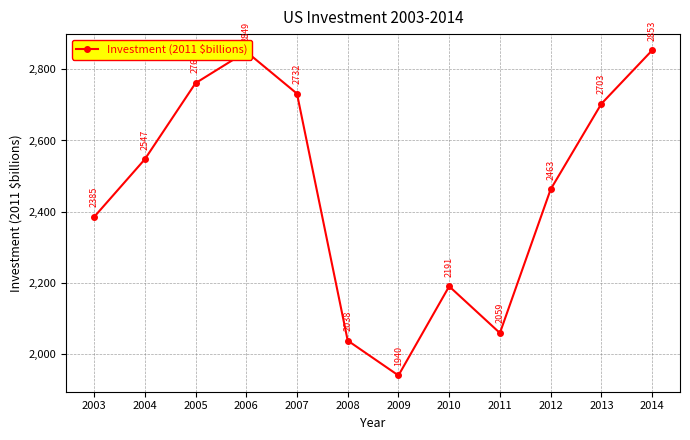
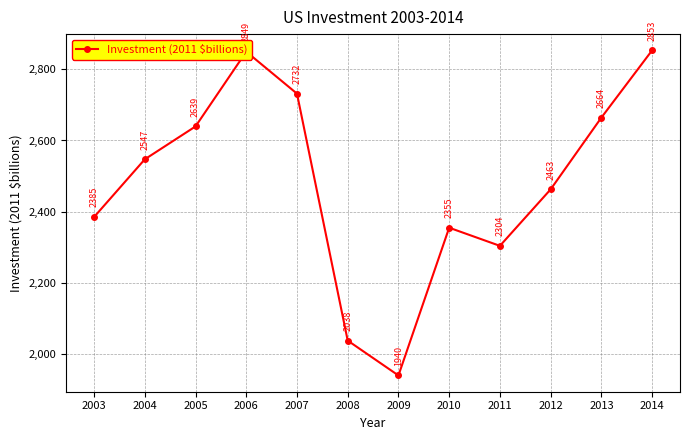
2005: 2,760 -> 2,640
2010: 2191 -> 2355
2011: 2059 -> 2304
2013: 2703 -> 2664
